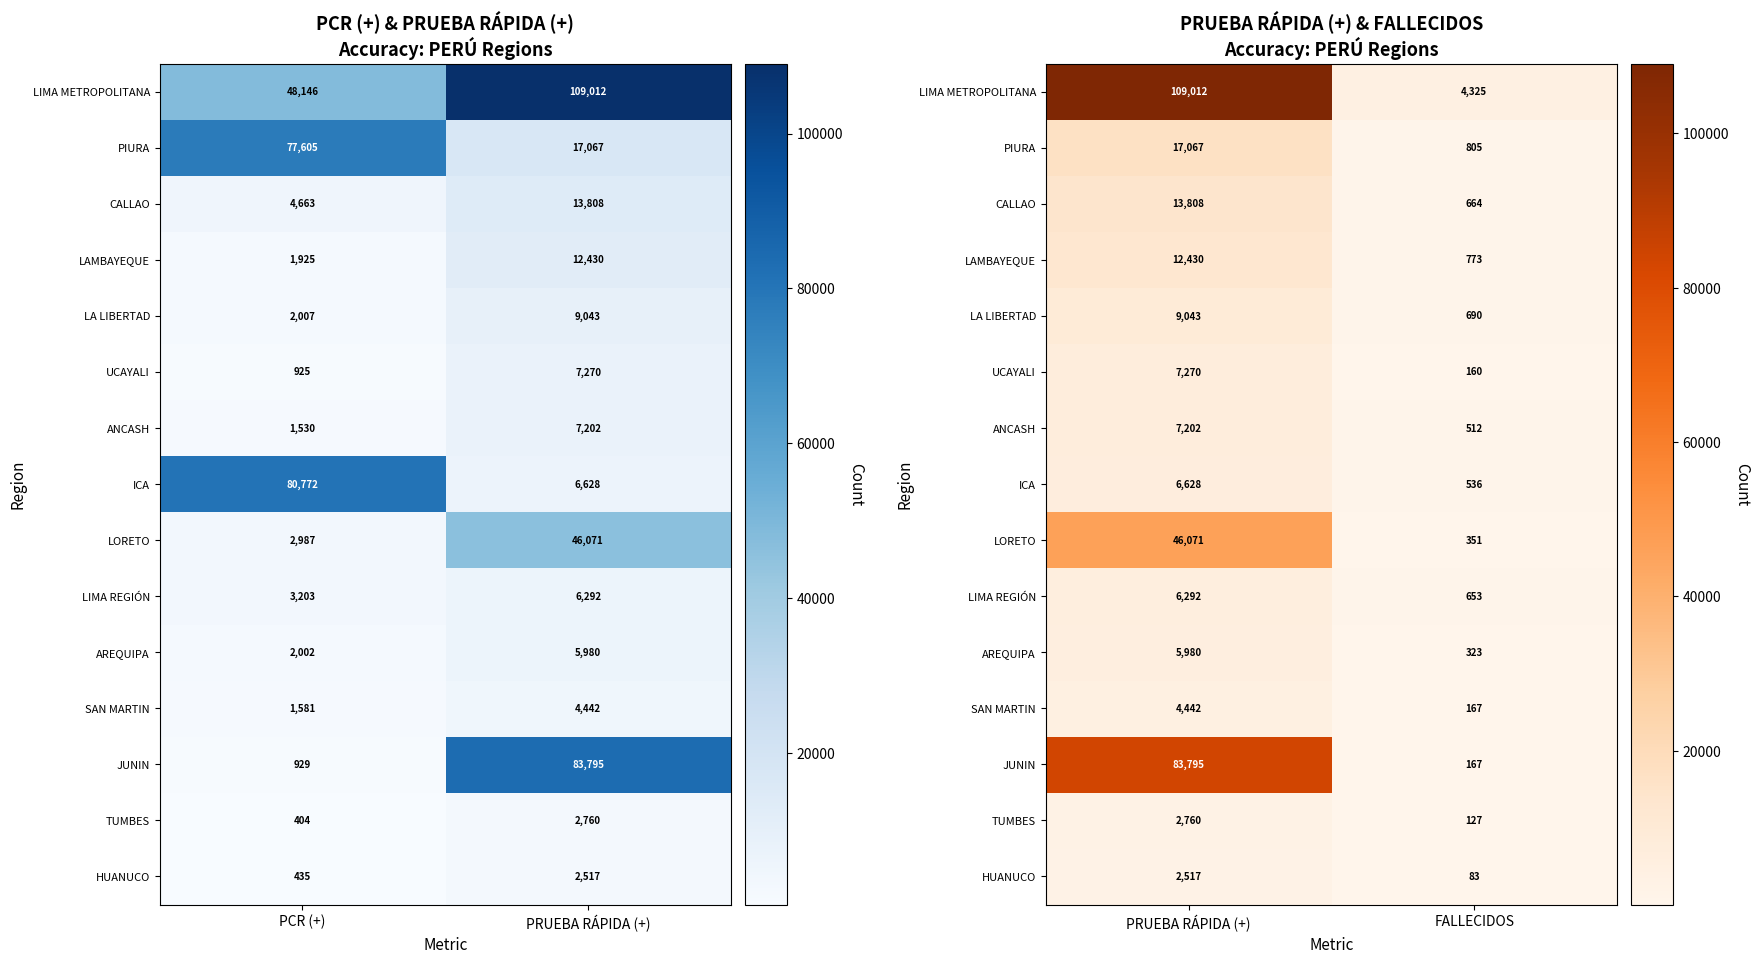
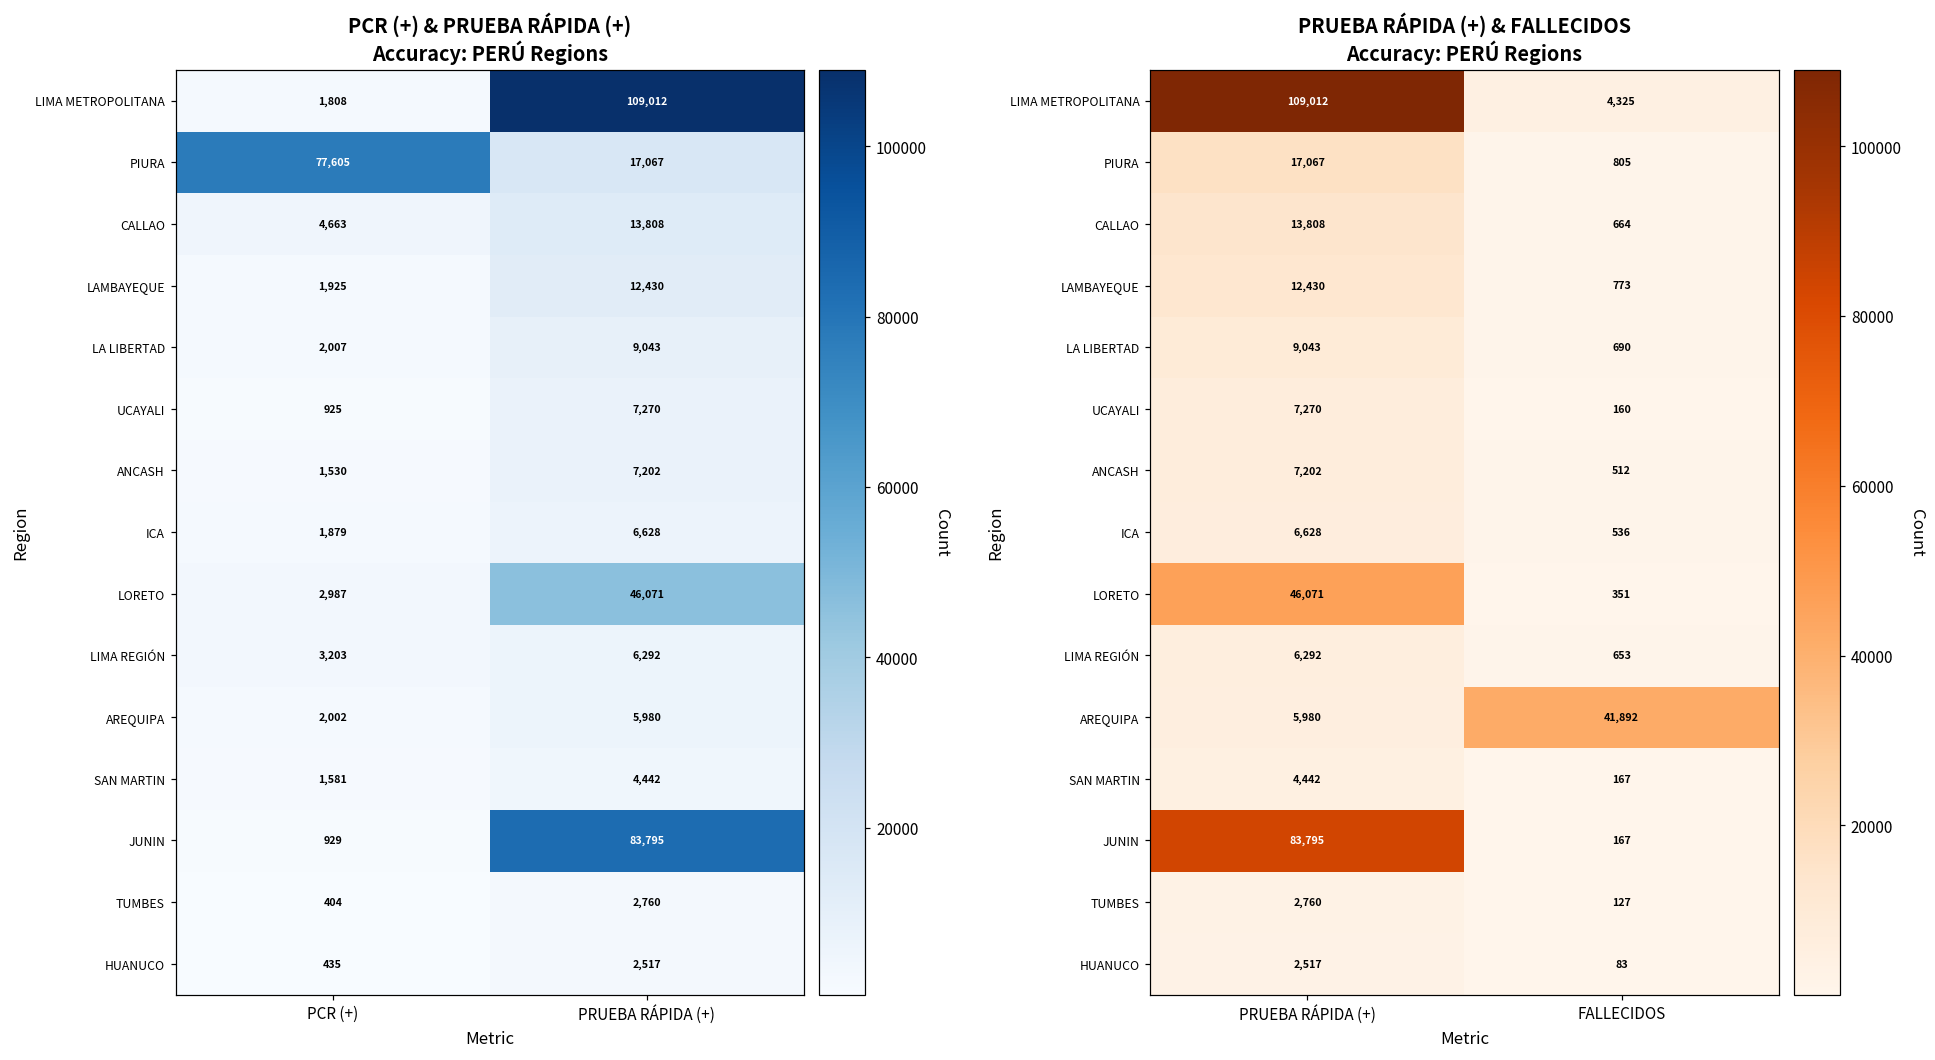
PCR (+) & PRUEBA RÁPIDA (+) Accuracy: PERÚ Regions, LIMA METROPOLITANA, PCR (+): 48,146 -> 1,808
PCR (+) & PRUEBA RÁPIDA (+) Accuracy: PERÚ Regions, ICA, PCR (+): 80,772 -> 1,879
PRUEBA RÁPIDA (+) & FALLECIDOS Accuracy: PERÚ Regions, AREQUIPA, FALLECIDOS: 323 -> 41,892
